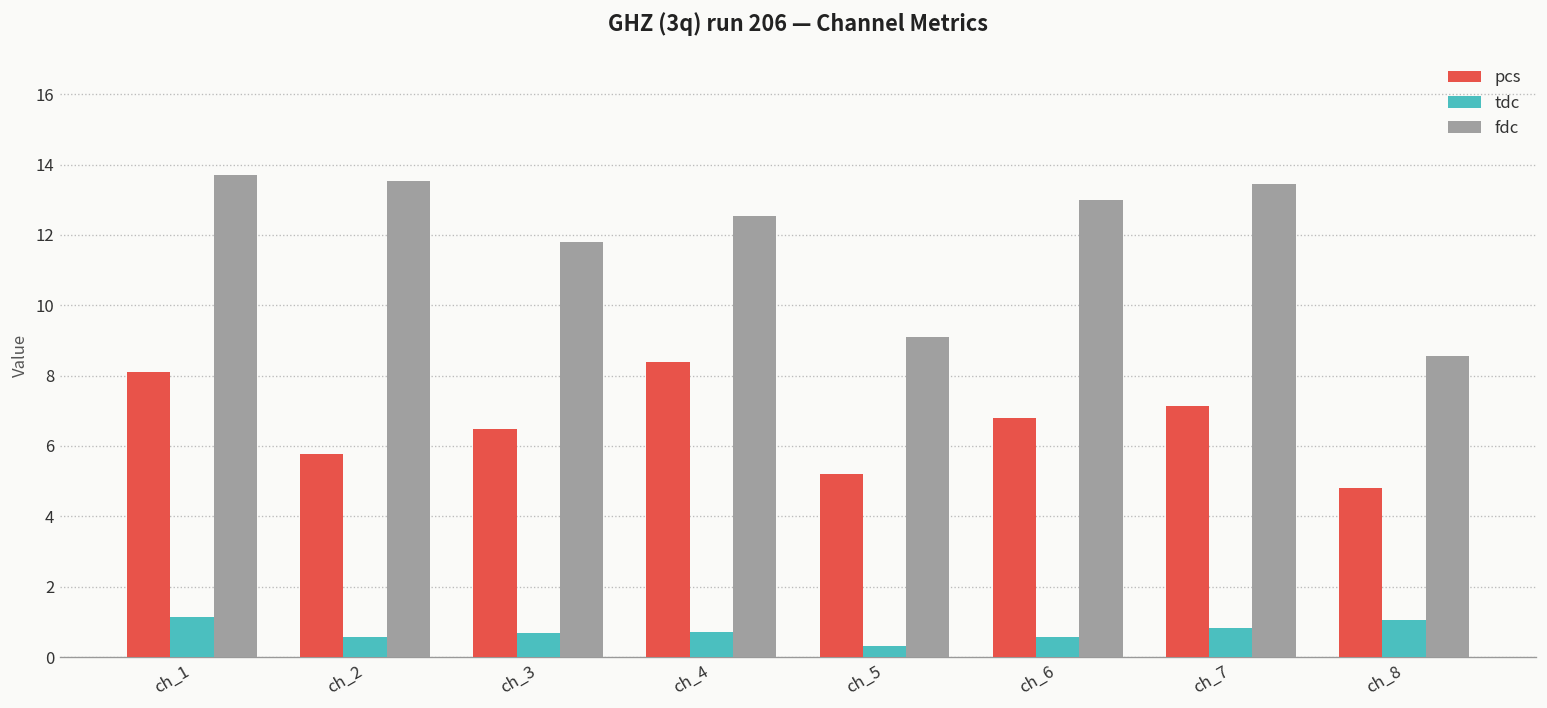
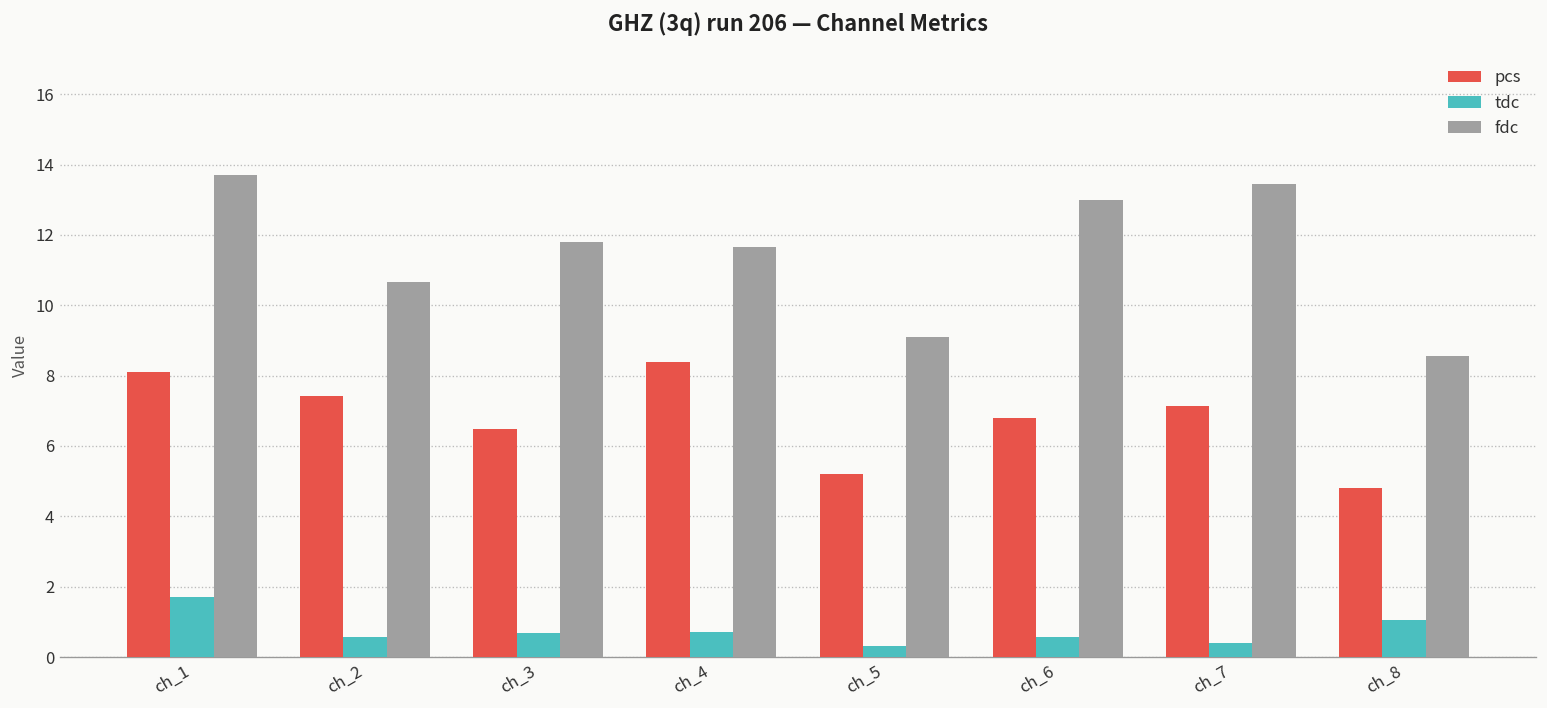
tdc, ch_1: 1.1 -> 1.7
pcs, ch_2: 5.8 -> 7.4
fdc, ch_2: 13.5 -> 10.7
fdc, ch_4: 12.6 -> 11.7
tdc, ch_7: 0.8 -> 0.4
